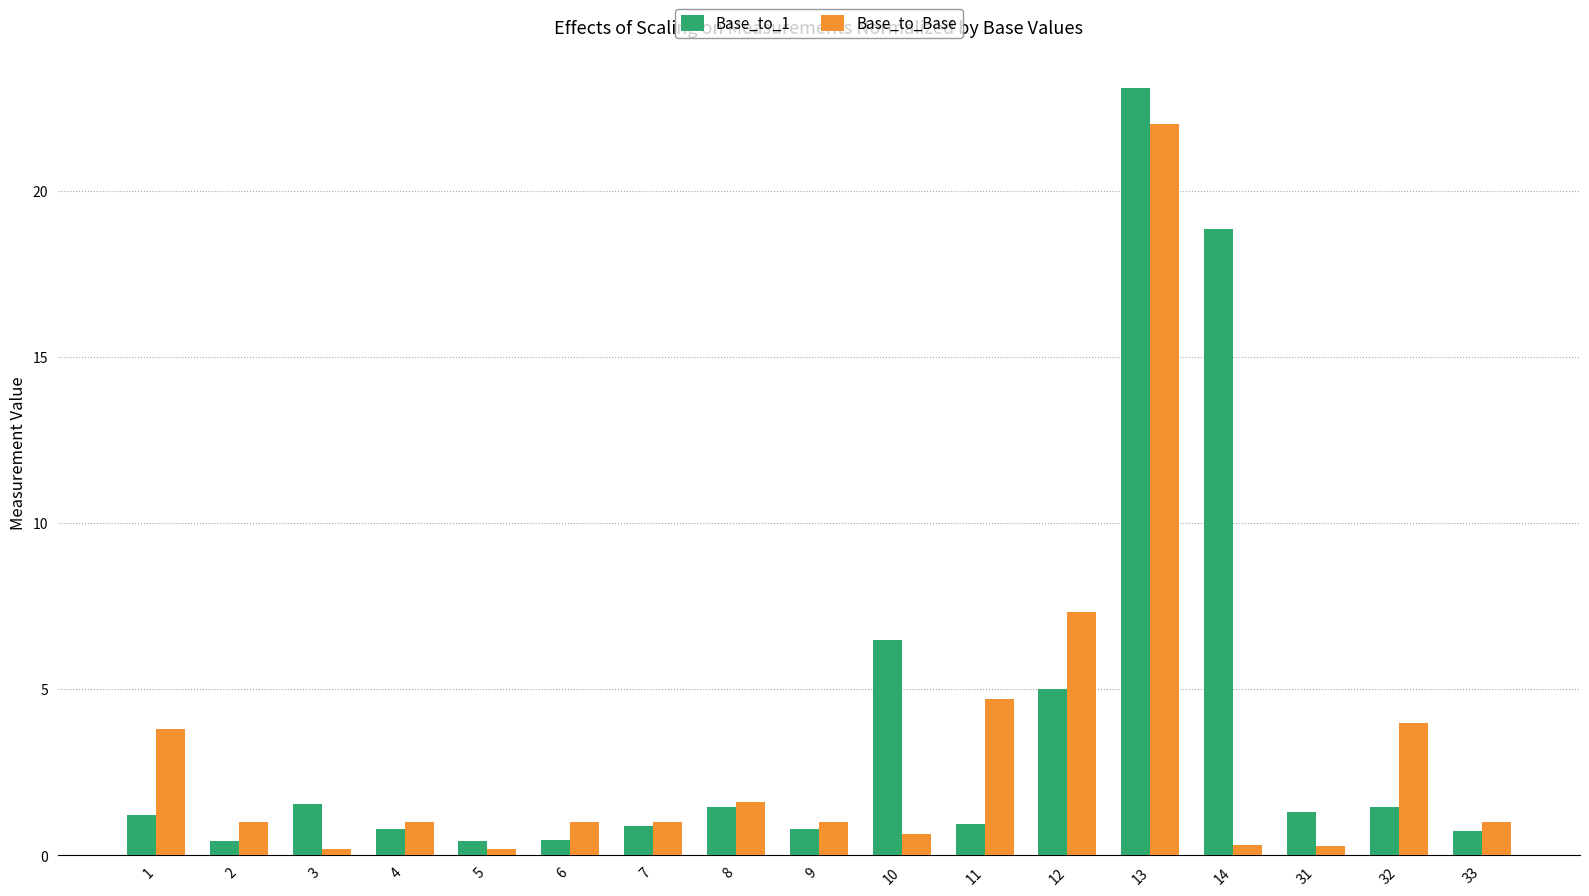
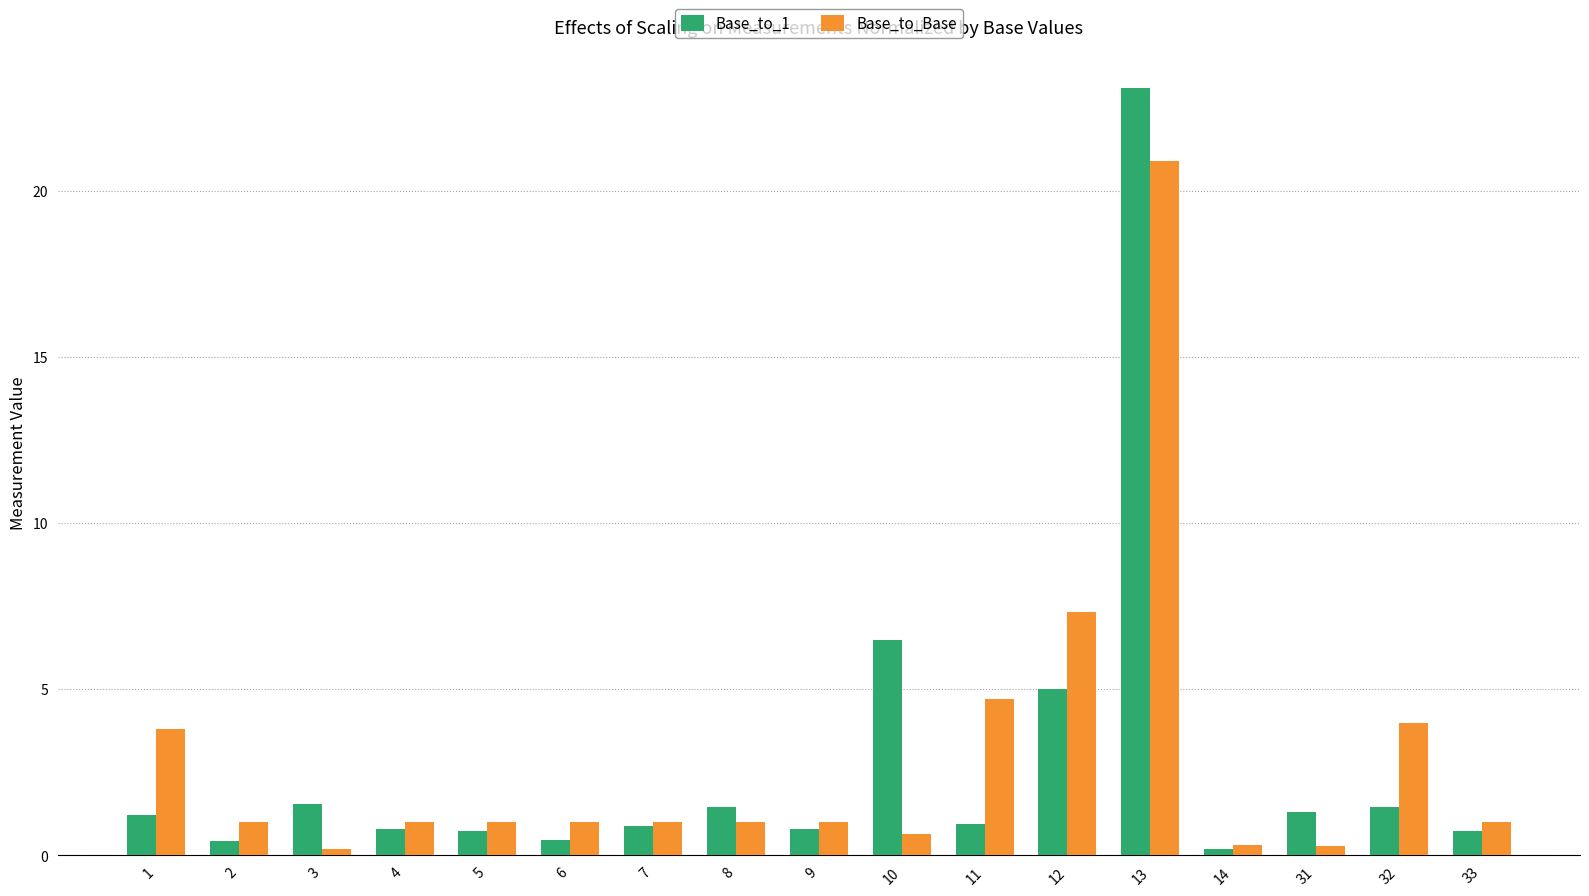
Base_to_1, 5: 0.4 -> 0.7
Base_to_Base, 5: 0.2 -> 1.0
Base_to_Base, 8: 1.6 -> 1.0
Base_to_Base, 13: 22.0 -> 20.9
Base_to_1, 14: 18.8 -> 0.2
